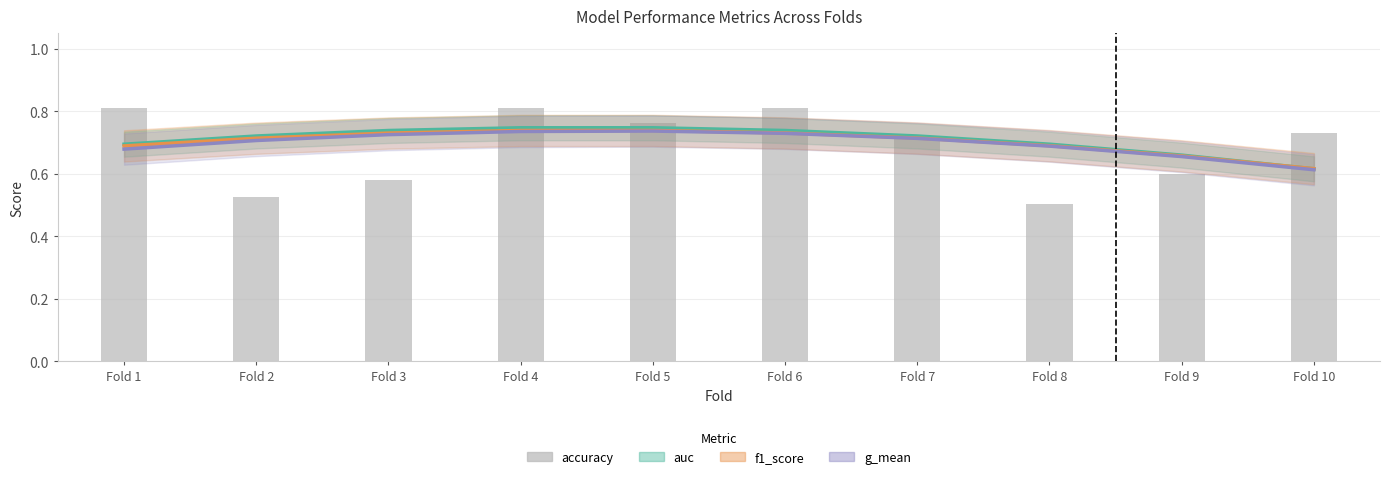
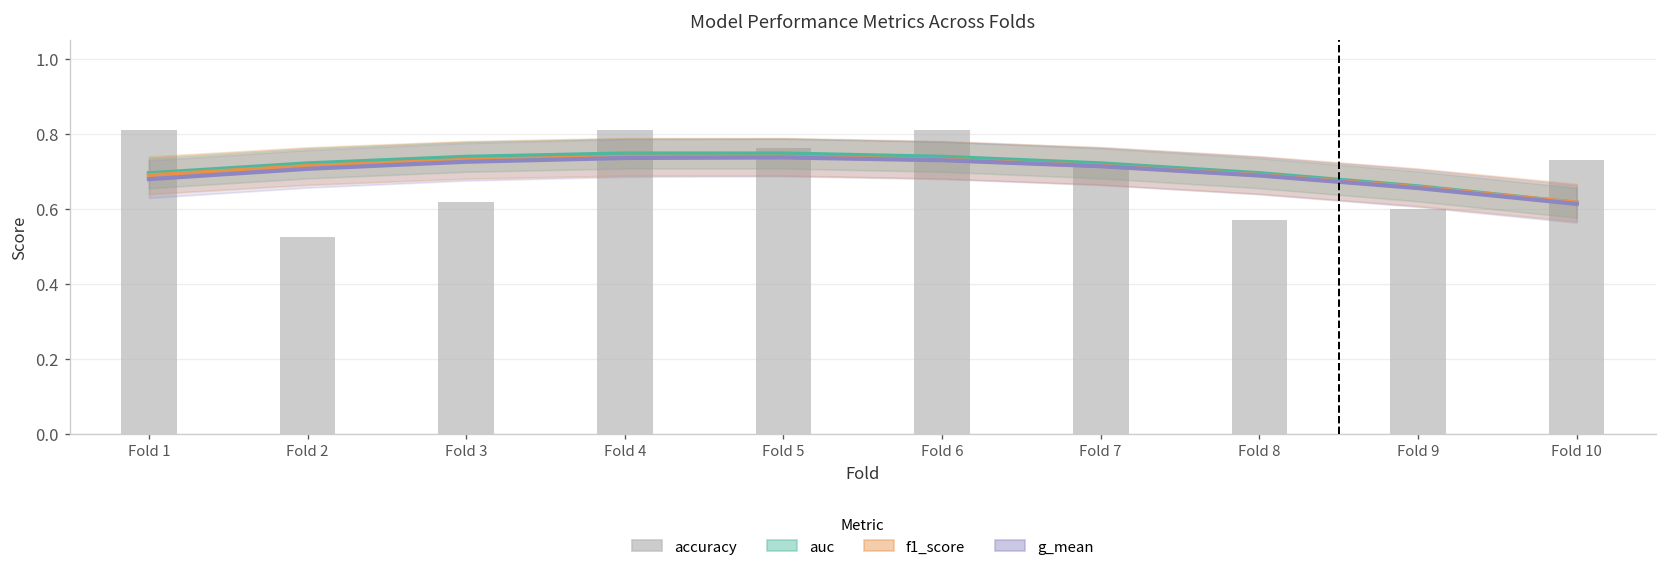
accuracy, Fold 3: 0.58 -> 0.62
accuracy, Fold 8: 0.50 -> 0.57
